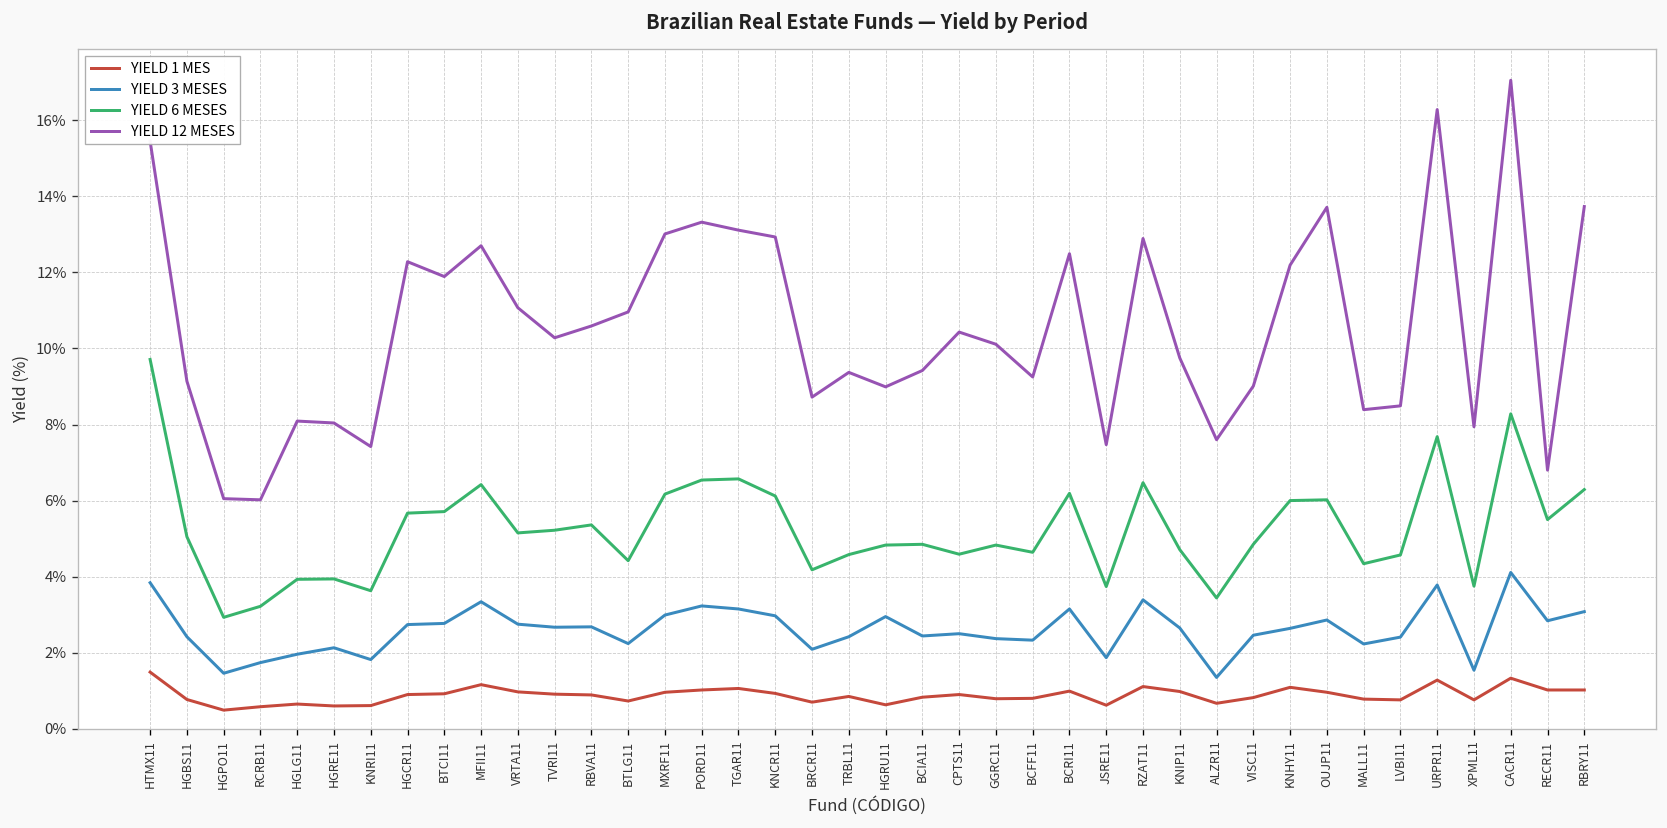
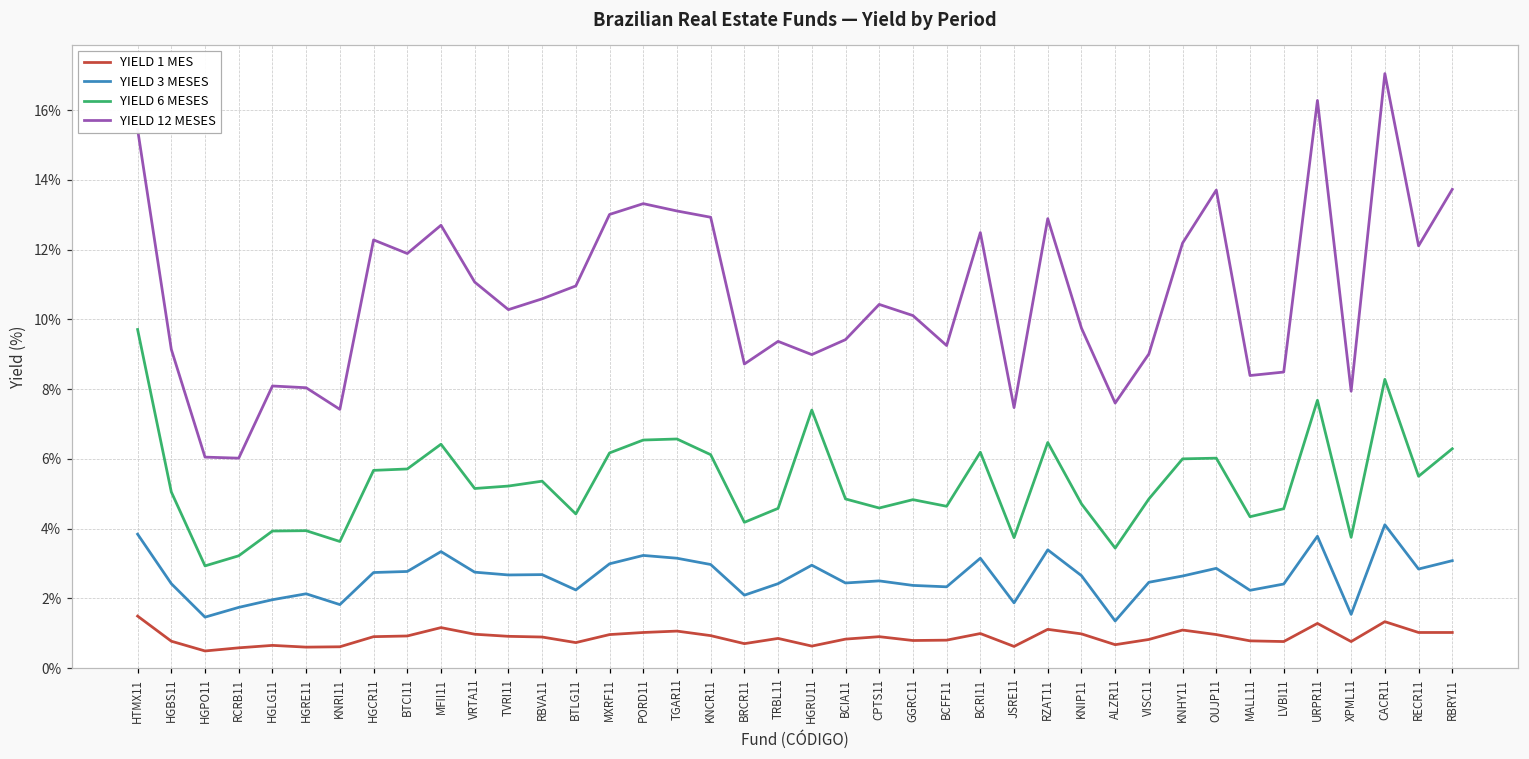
YIELD 6 MESES, HGRU11: 4.8% -> 7.4%
YIELD 12 MESES, RECR11: 6.8% -> 12.1%
